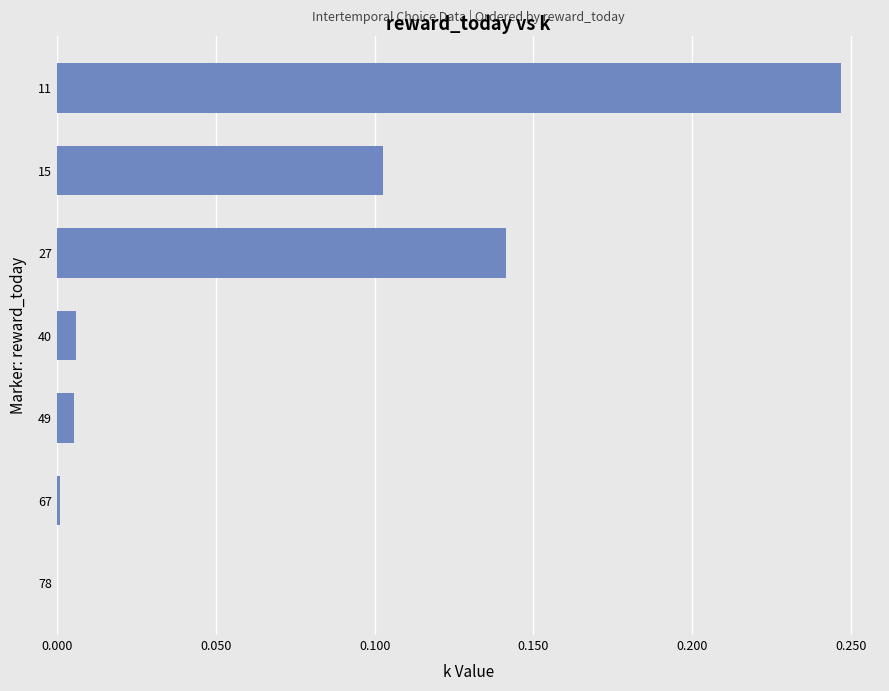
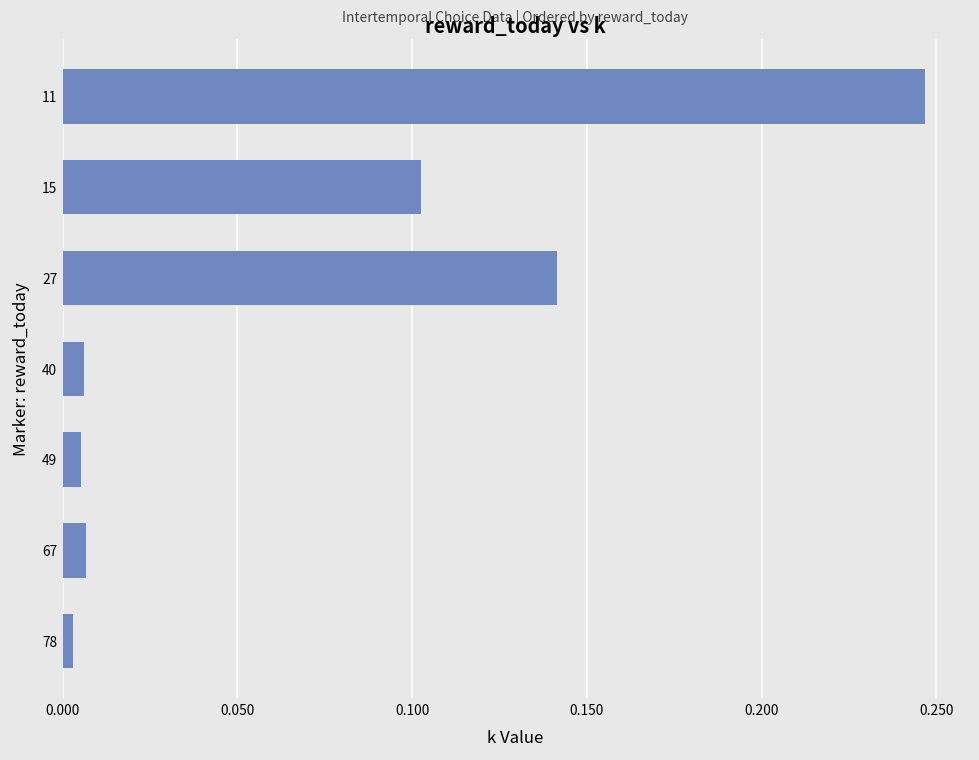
67: 0.001 -> 0.007
78: 0.000 -> 0.003
